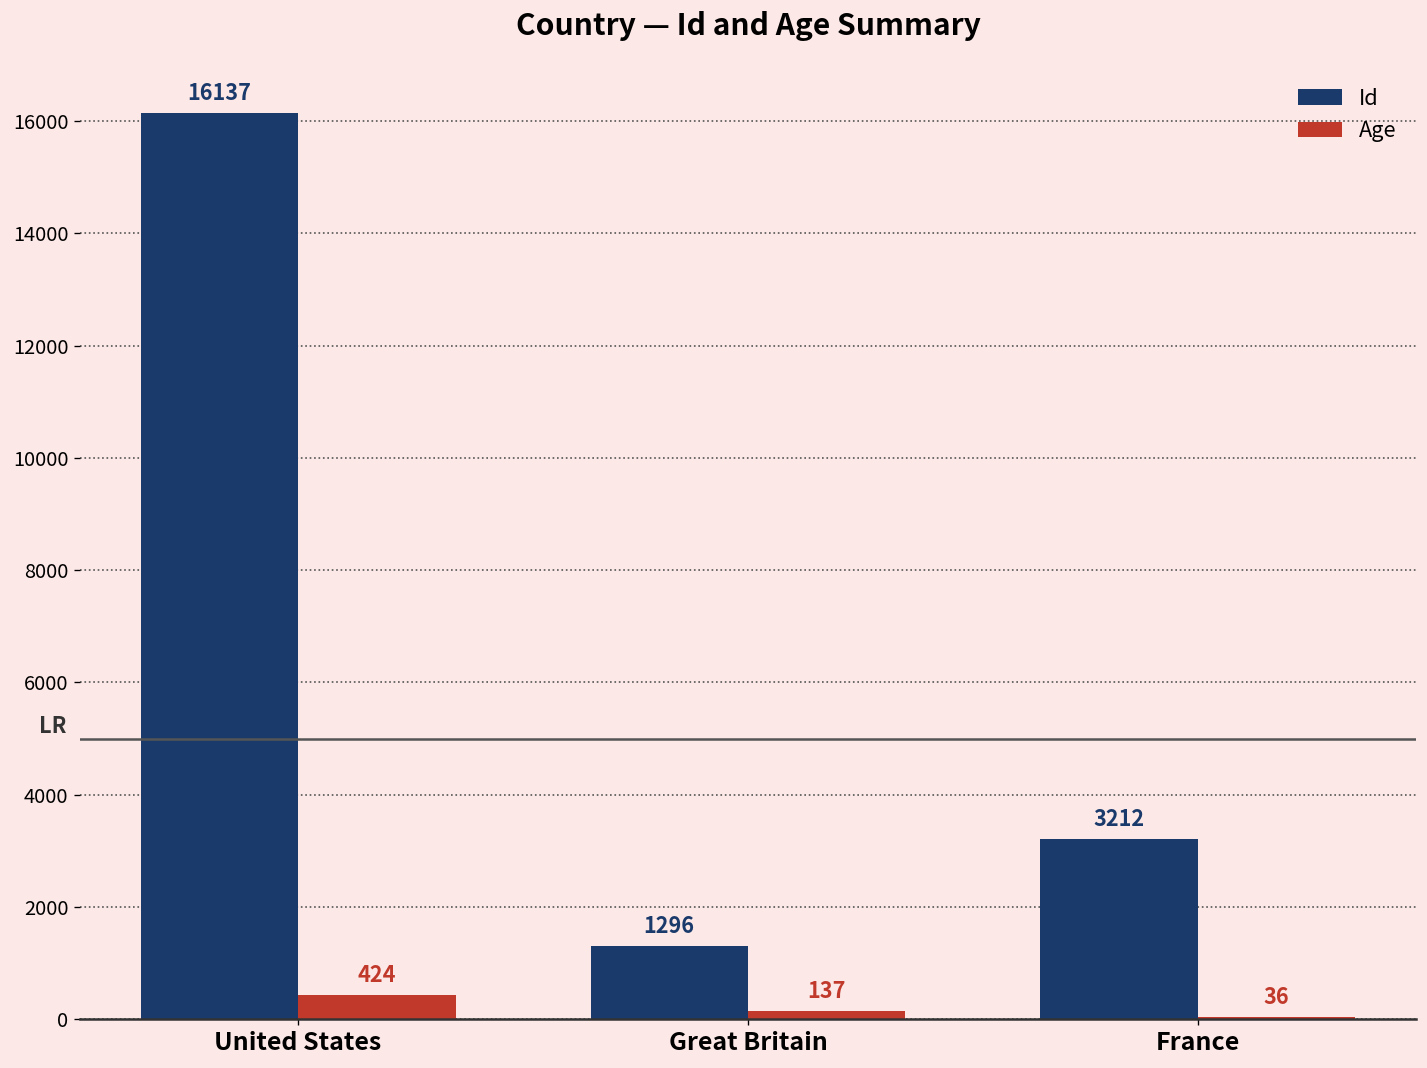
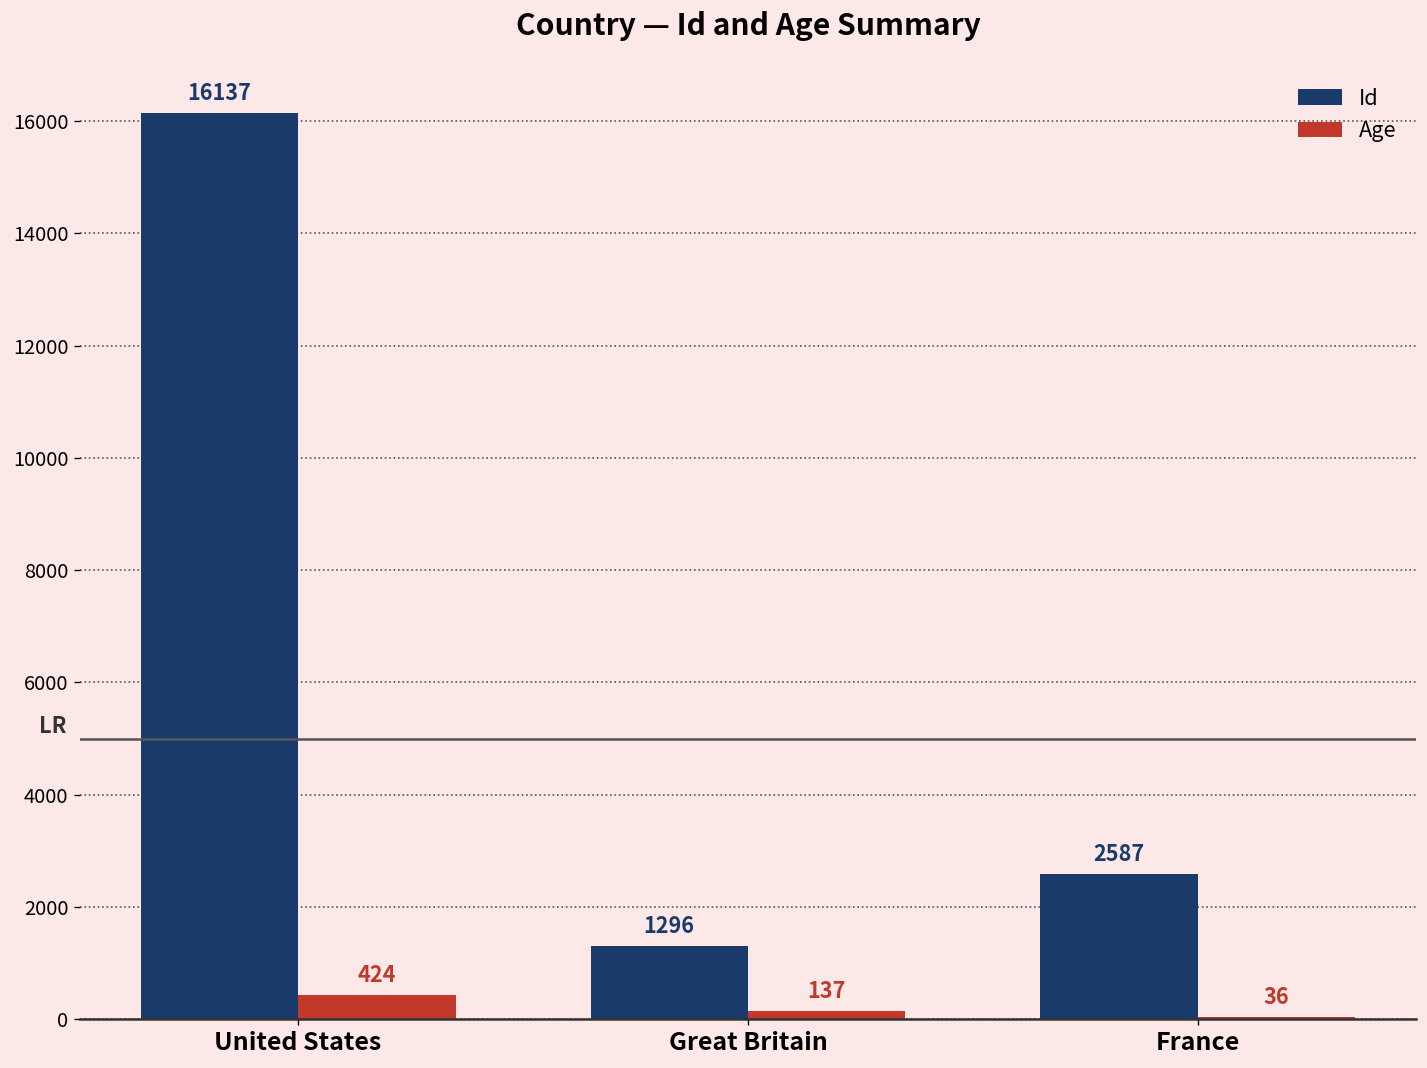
Id, France: 3212 -> 2587
